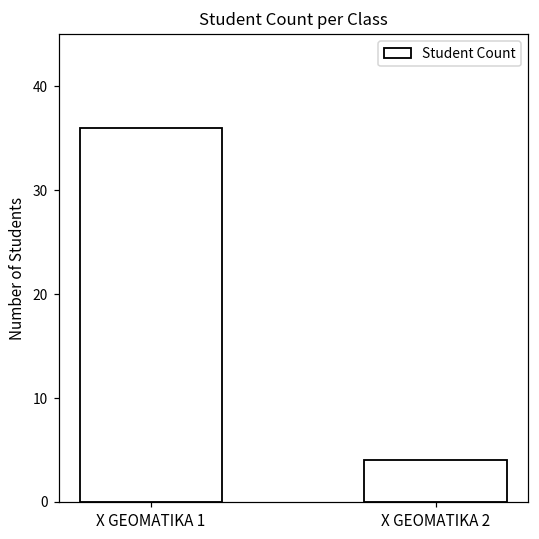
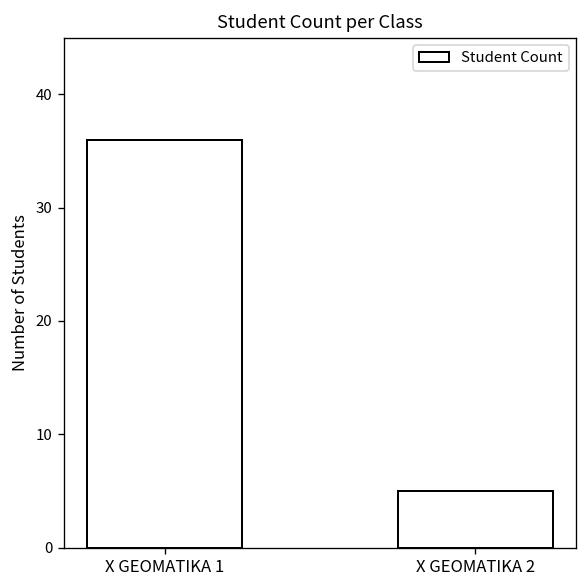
X GEOMATIKA 2: 4 -> 5
